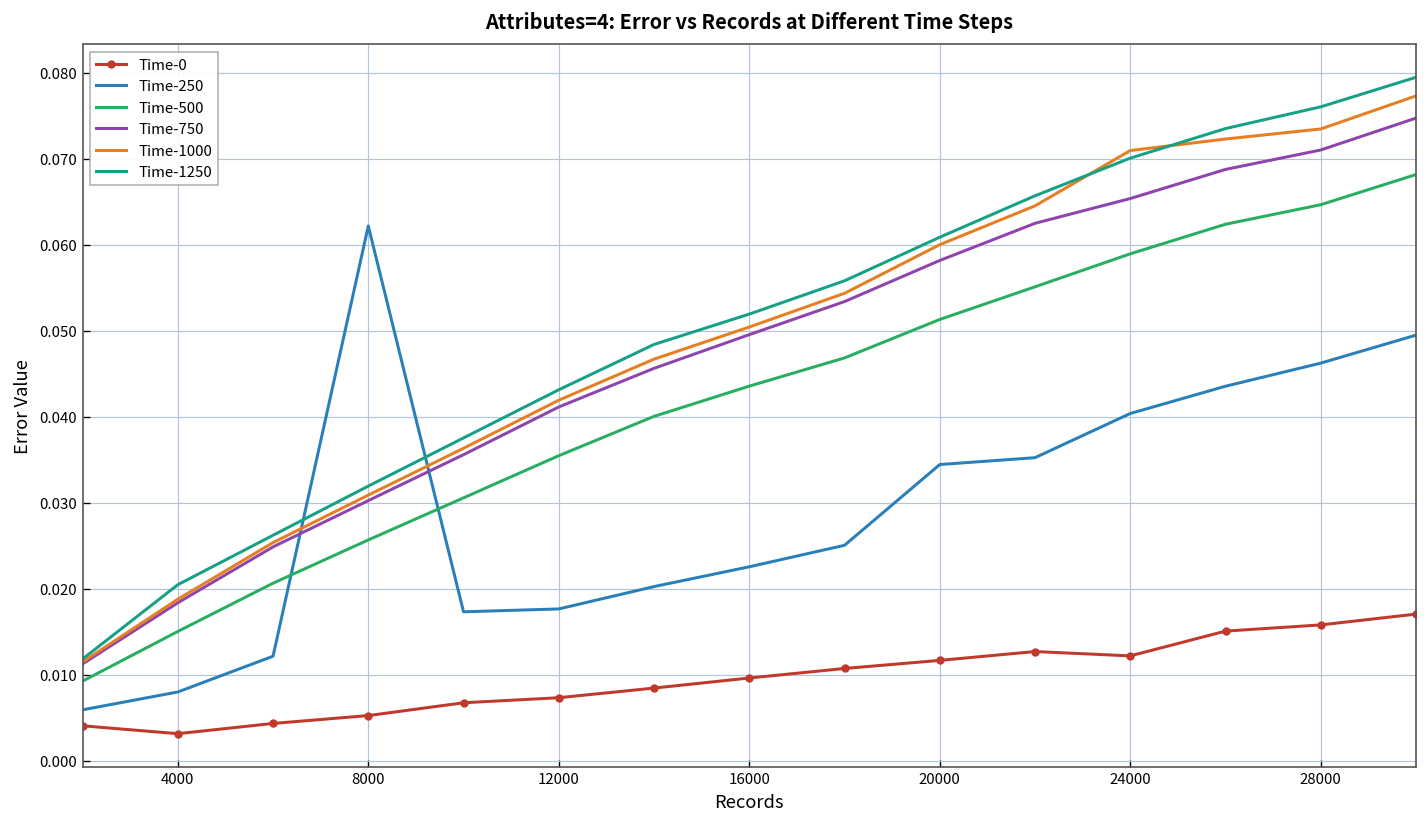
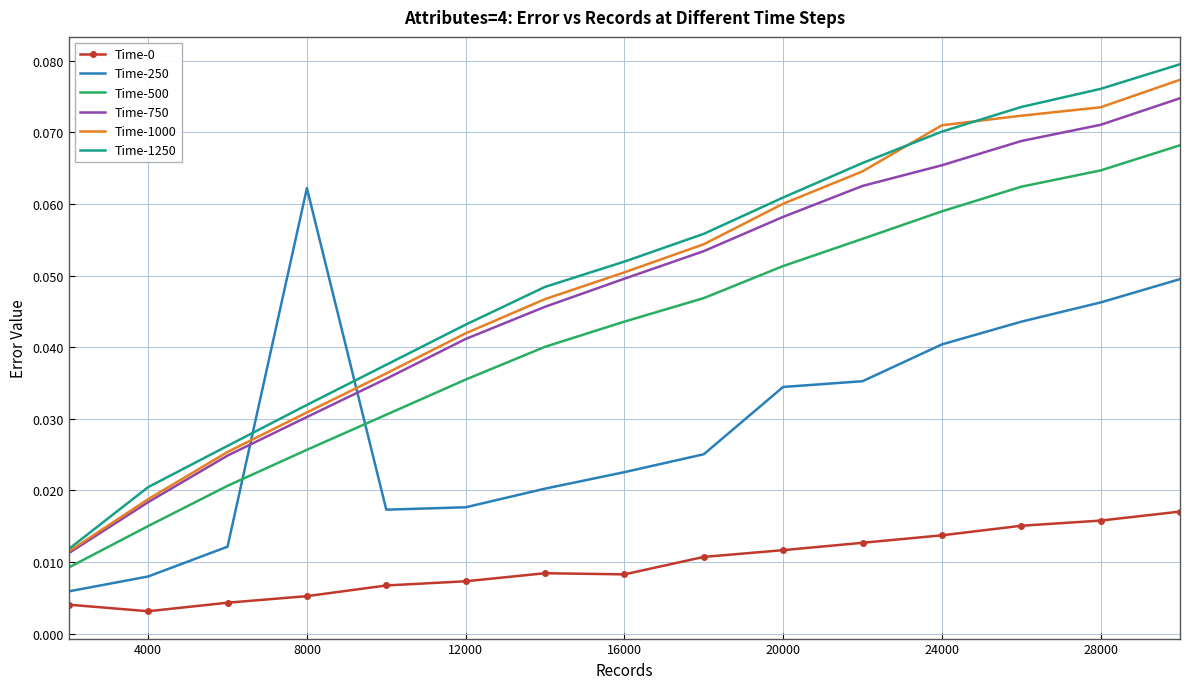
Time-0, 16000: 0.010 -> 0.008
Time-0, 24000: 0.012 -> 0.014
